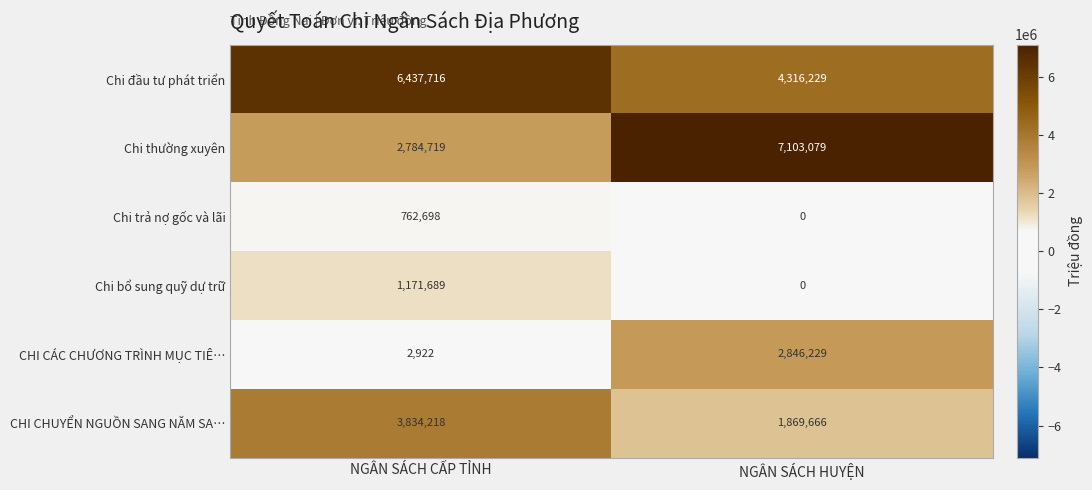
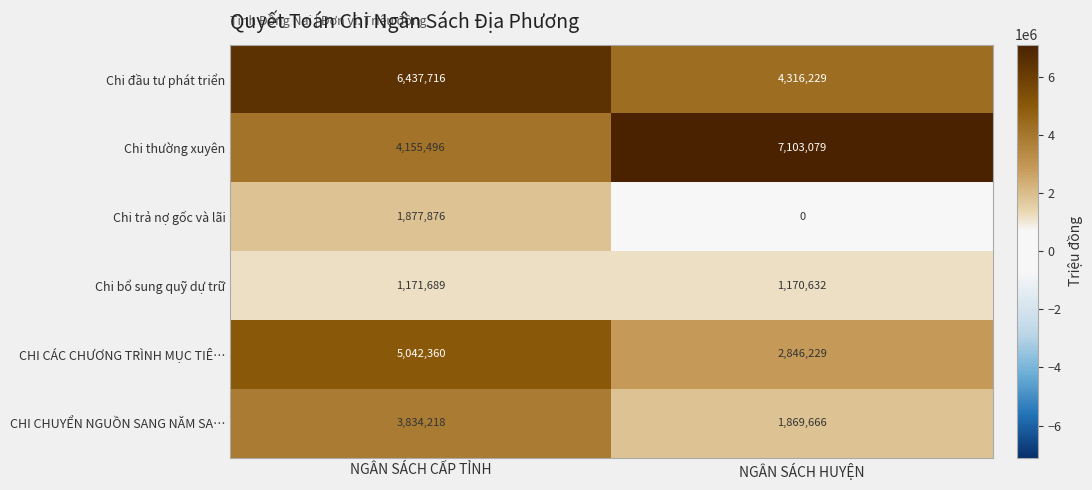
Chi thường xuyên, NGÂN SÁCH CẤP TỈNH: 2,784,719 -> 4,155,496
Chi trả nợ gốc và lãi, NGÂN SÁCH CẤP TỈNH: 762,698 -> 1,877,876
Chi bổ sung quỹ dự trữ, NGÂN SÁCH HUYỆN: 0 -> 1,170,632
CHI CÁC CHƯƠNG TRÌNH MỤC TIÊ…, NGÂN SÁCH CẤP TỈNH: 2,922 -> 5,042,360
